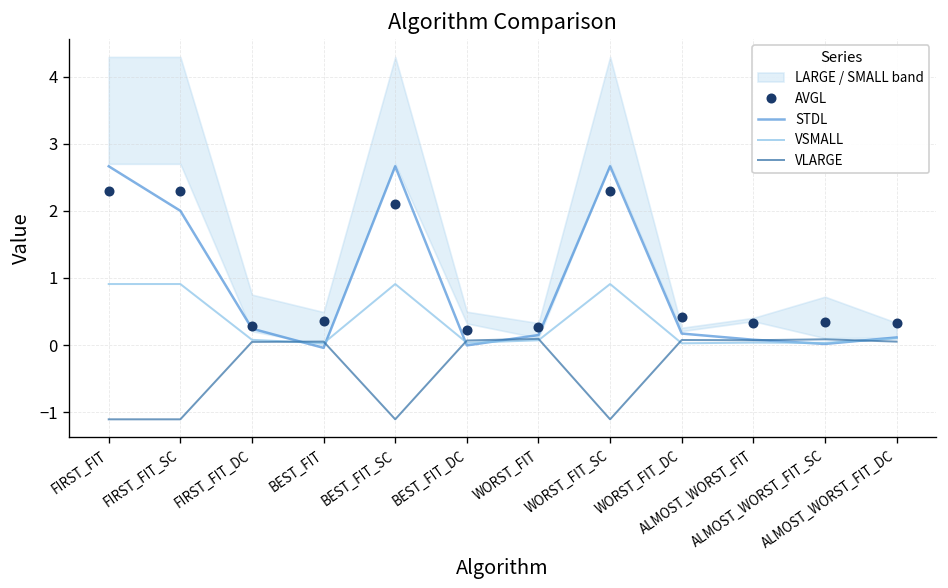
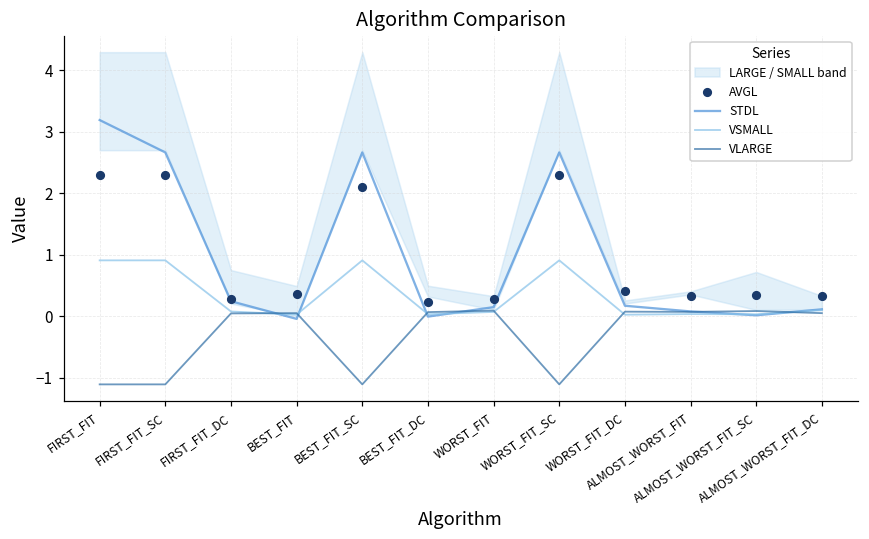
STDL, FIRST_FIT: 2.7 -> 3.2
STDL, FIRST_FIT_SC: 2.0 -> 2.7
